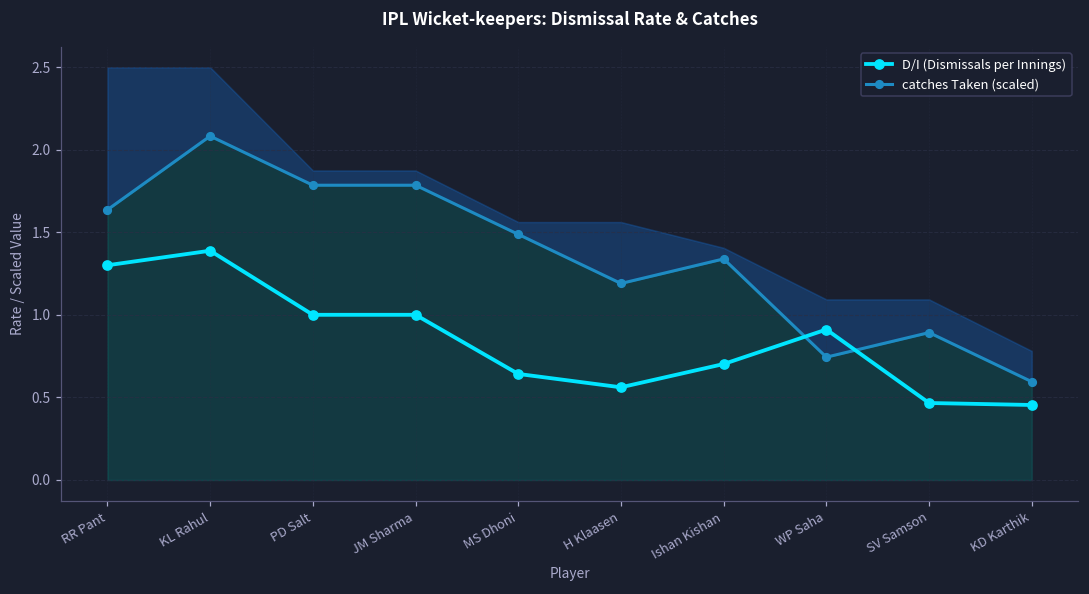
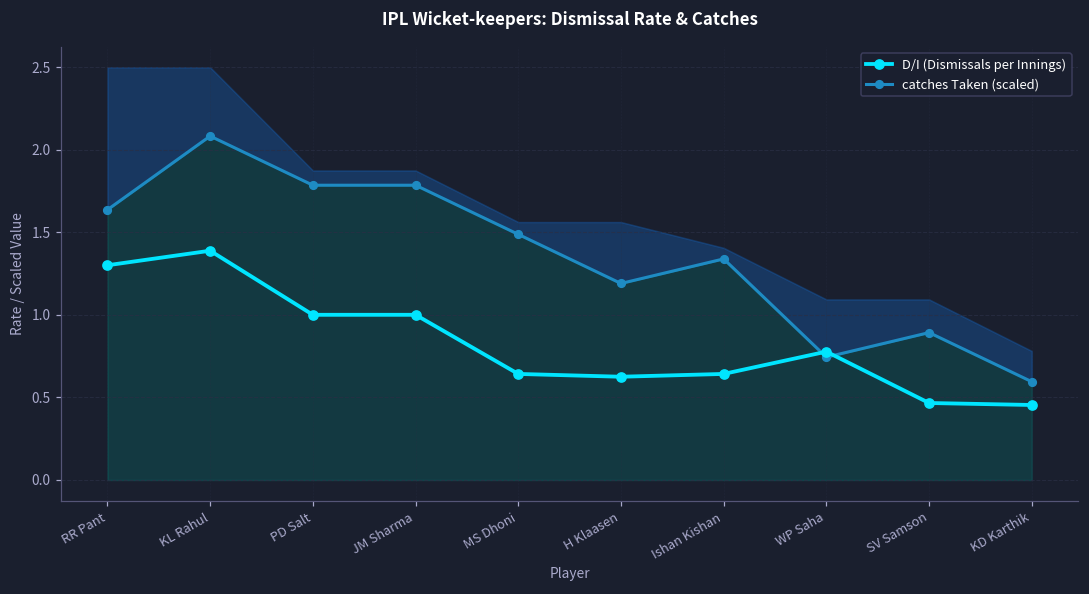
D/I (Dismissals per Innings), H Klaasen: 0.56 -> 0.63
D/I (Dismissals per Innings), Ishan Kishan: 0.70 -> 0.64
D/I (Dismissals per Innings), WP Saha: 0.91 -> 0.78
